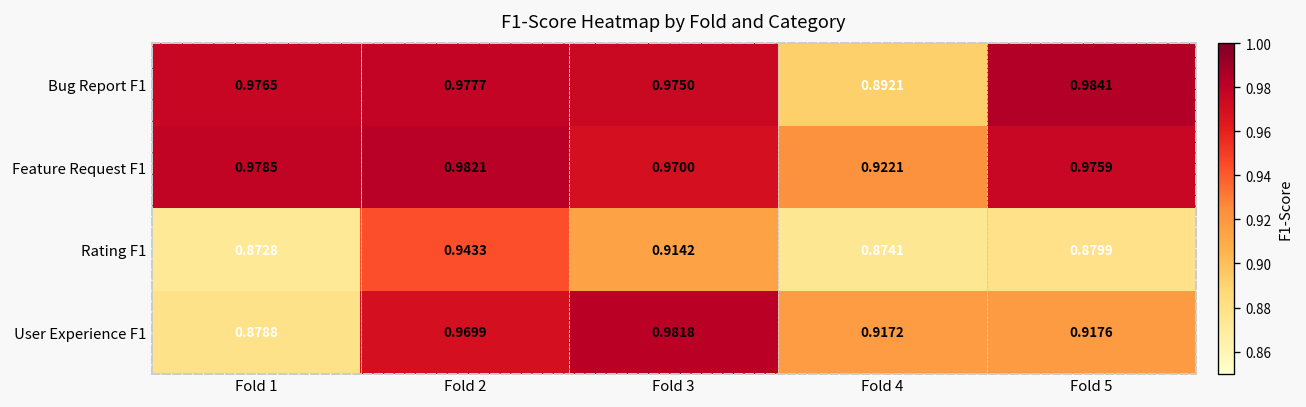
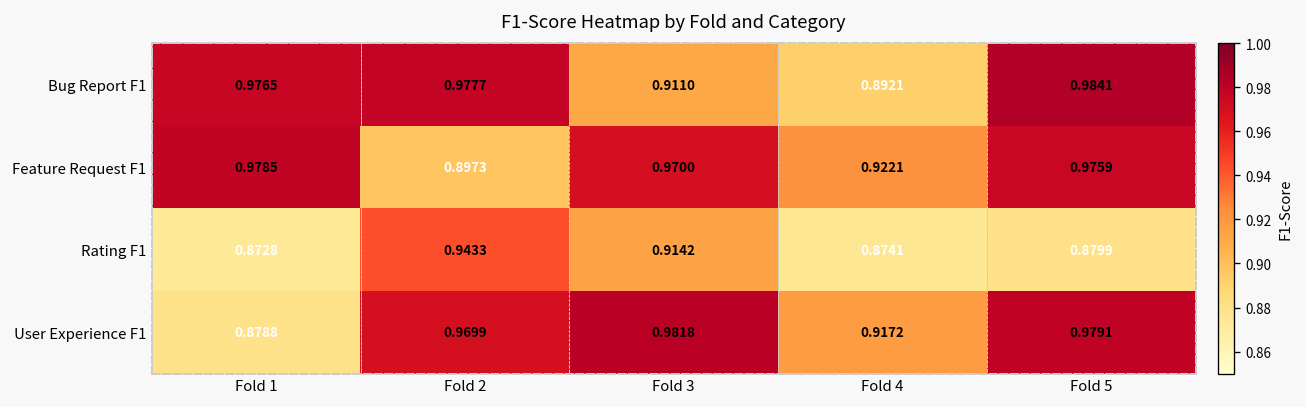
Bug Report F1, Fold 3: 0.9750 -> 0.9110
Feature Request F1, Fold 2: 0.9821 -> 0.8973
User Experience F1, Fold 5: 0.9176 -> 0.9791
